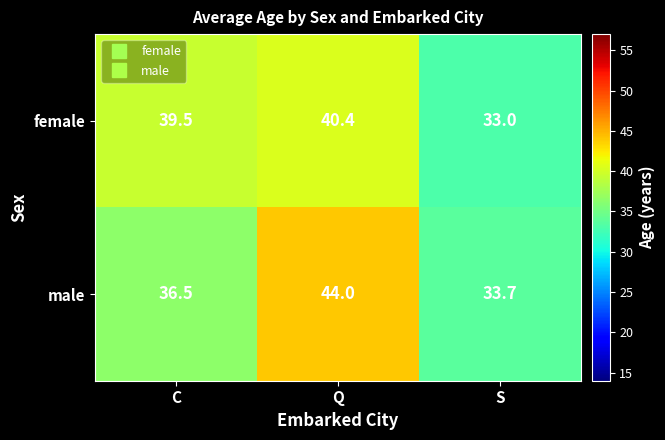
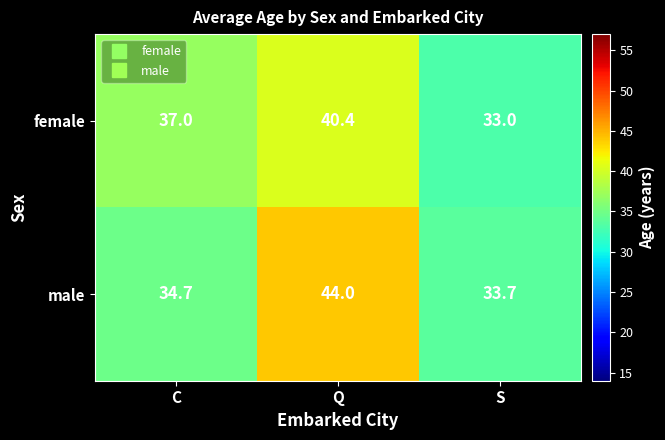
female, C: 39.5 -> 37.0
male, C: 36.5 -> 34.7
